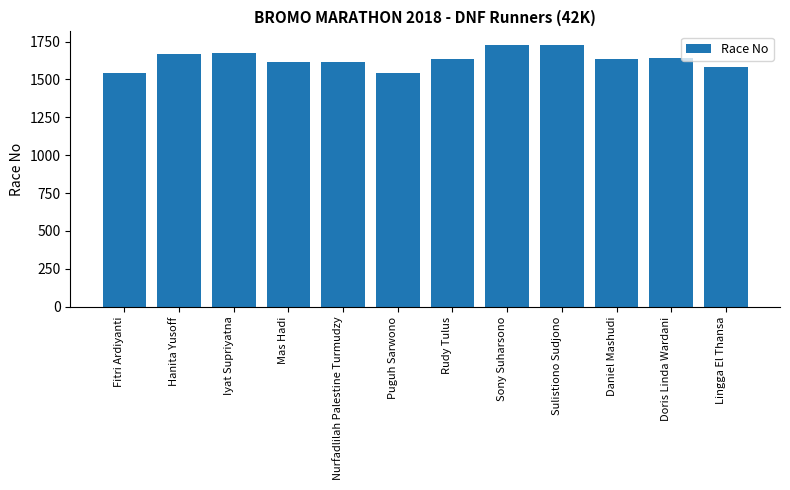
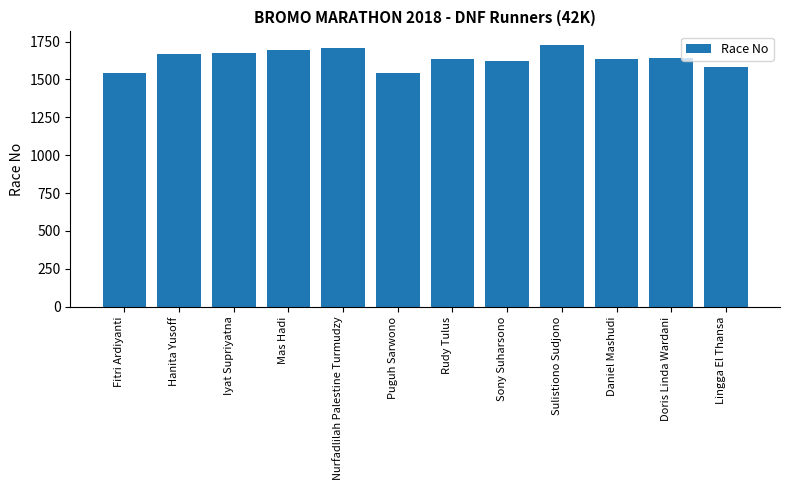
Mas Hadi: 1610 -> 1690
Nurfadlilah Palestine Turmudzy: 1620 -> 1710
Sony Suharsono: 1730 -> 1620
